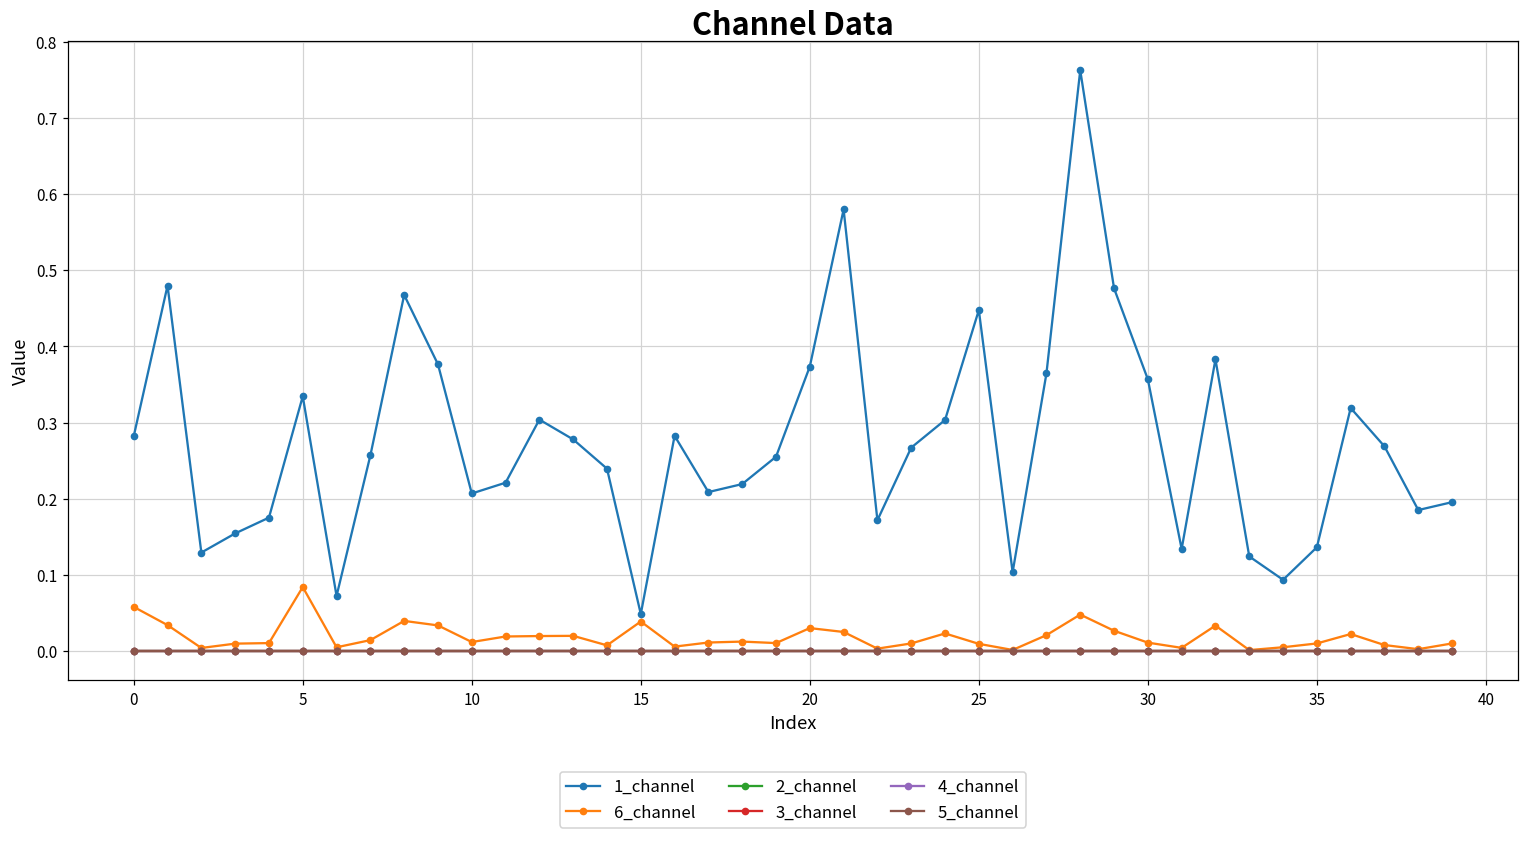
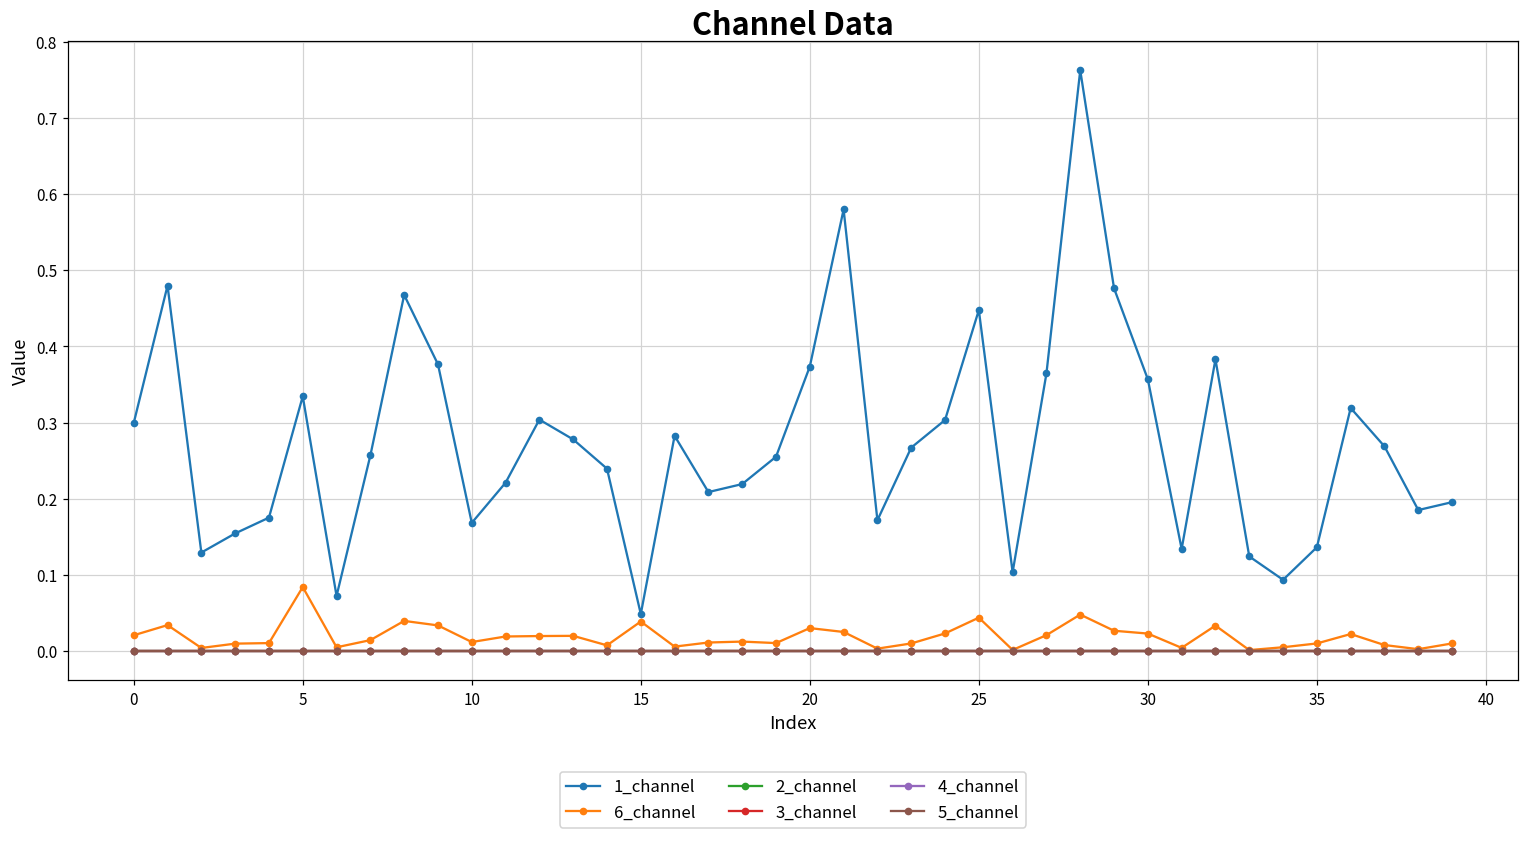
1_channel, 0: 0.28 -> 0.30
6_channel, 0: 0.06 -> 0.02
1_channel, 10: 0.21 -> 0.17
6_channel, 25: 0.01 -> 0.04
6_channel, 30: 0.01 -> 0.02
